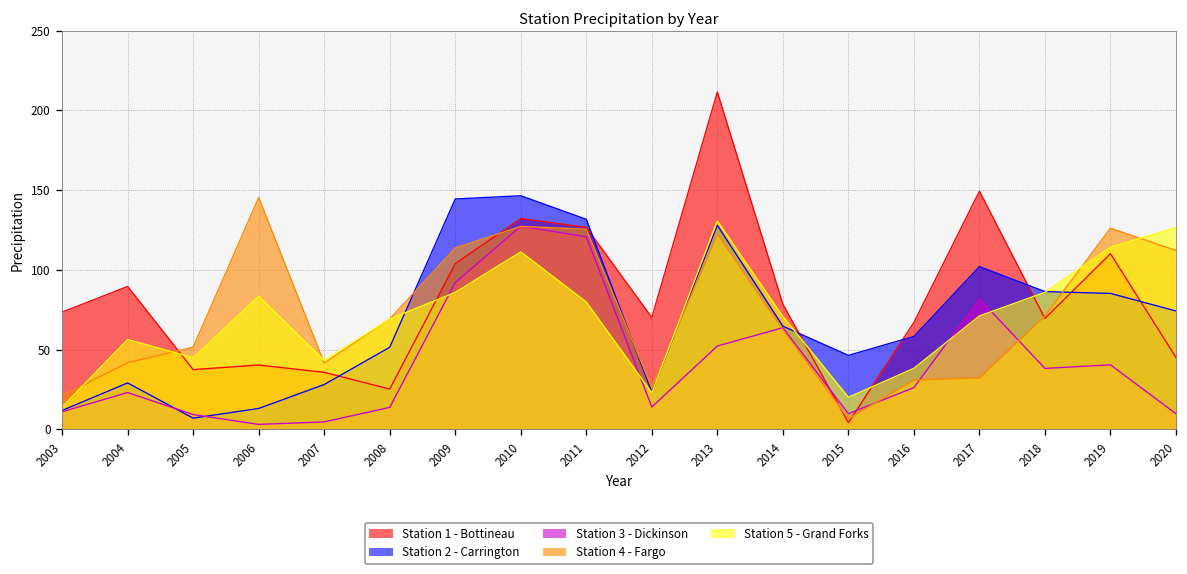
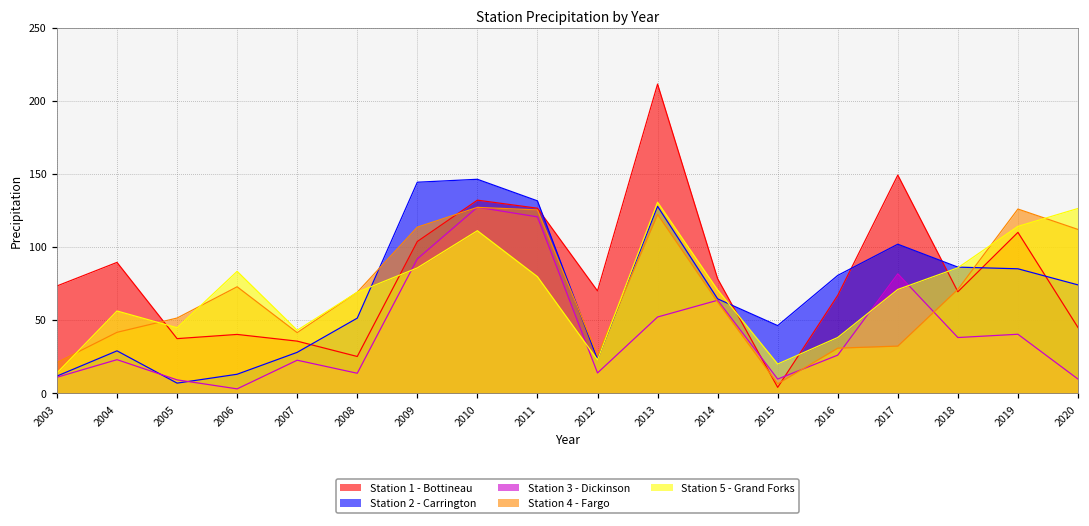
Station 4 - Fargo, 2006: 145 -> 73
Station 3 - Dickinson, 2007: 5 -> 23
Station 2 - Carrington, 2016: 58 -> 81
